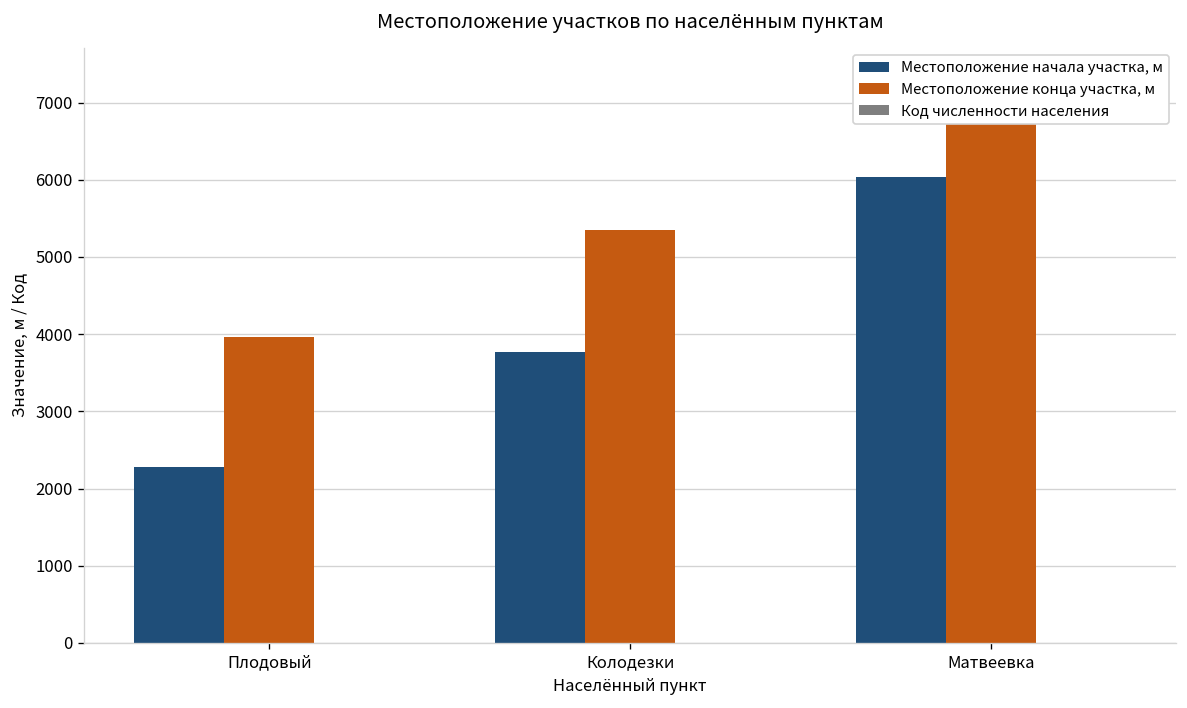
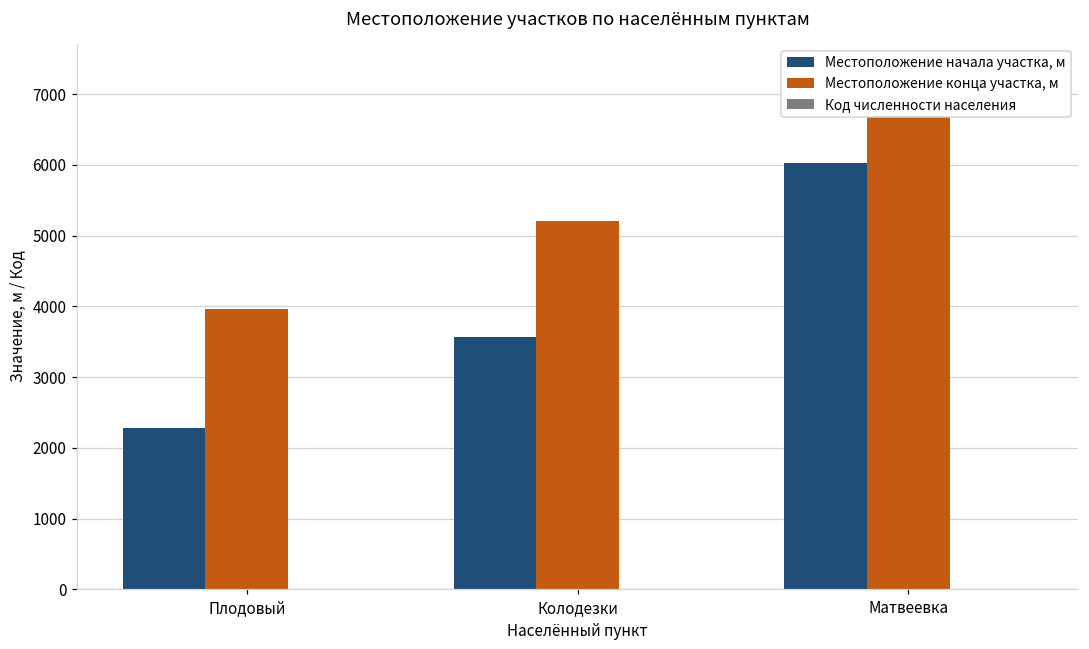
Местоположение начала участка, м, Колодезки: 3800 -> 3600
Местоположение конца участка, м, Колодезки: 5300 -> 5200
